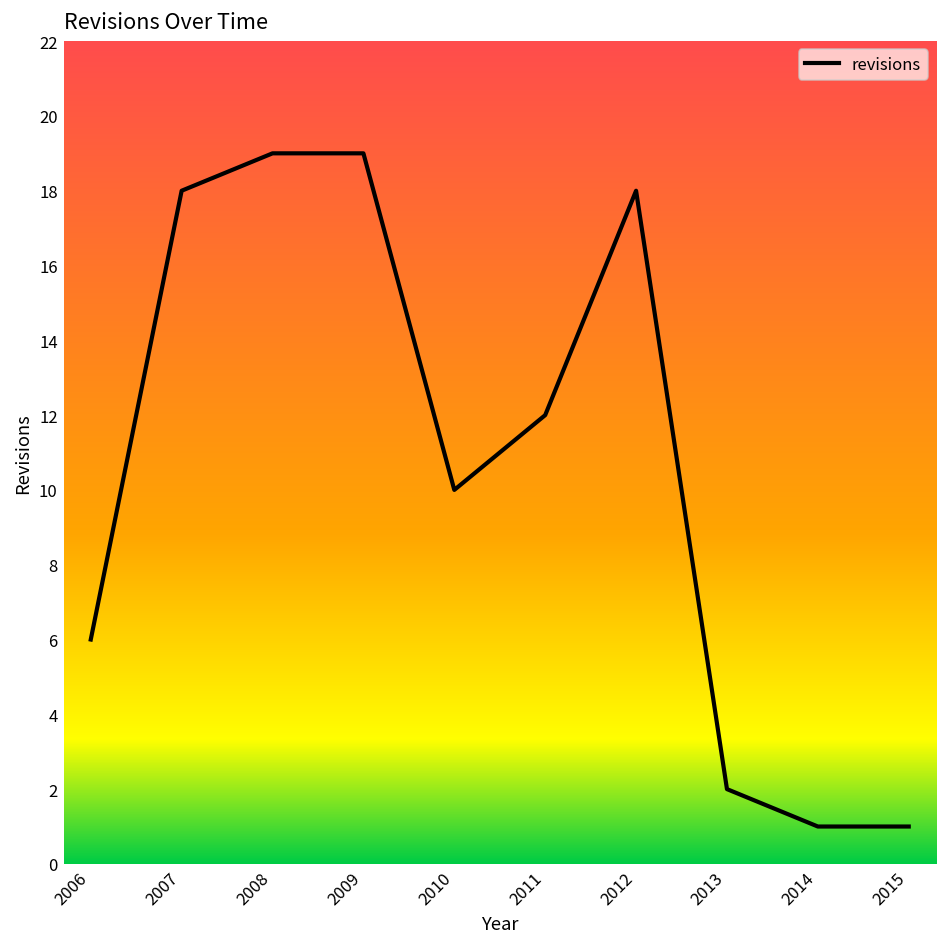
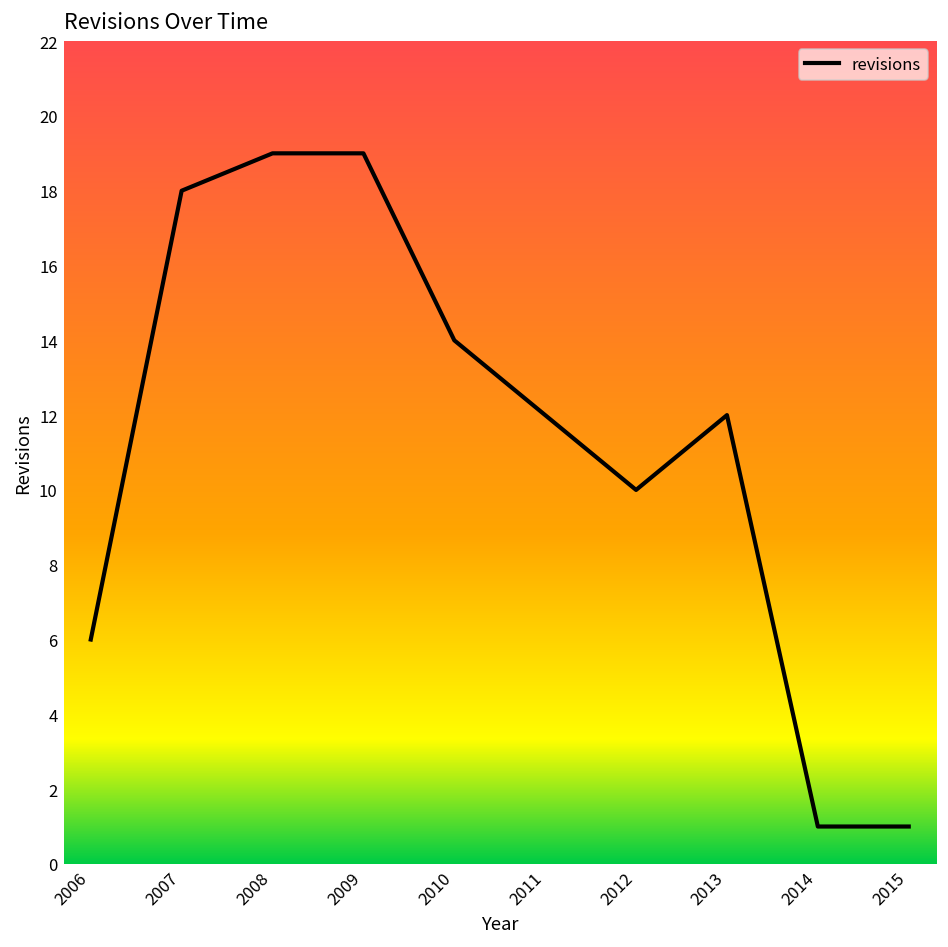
2010: 10 -> 14
2012: 18 -> 10
2013: 2 -> 12
